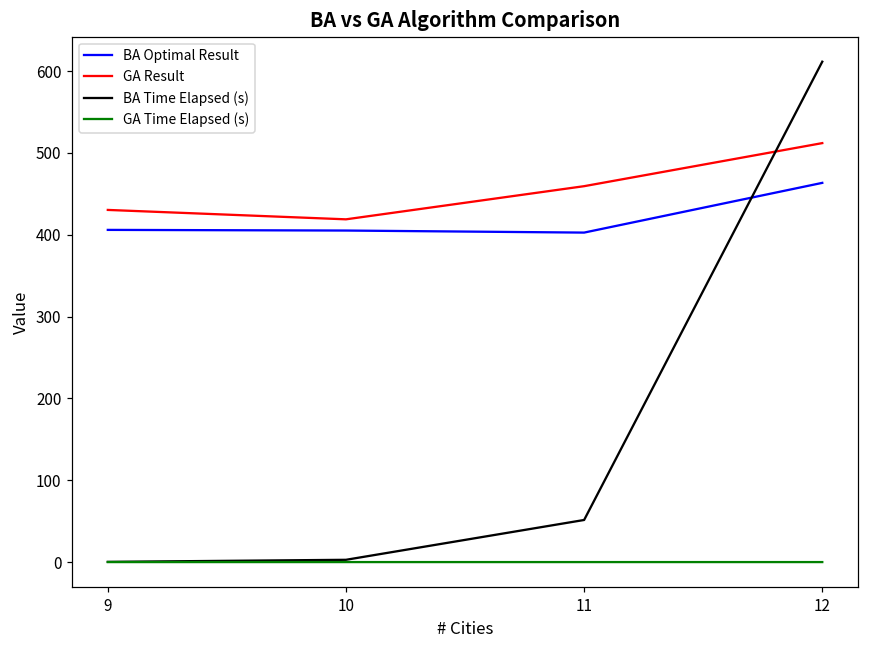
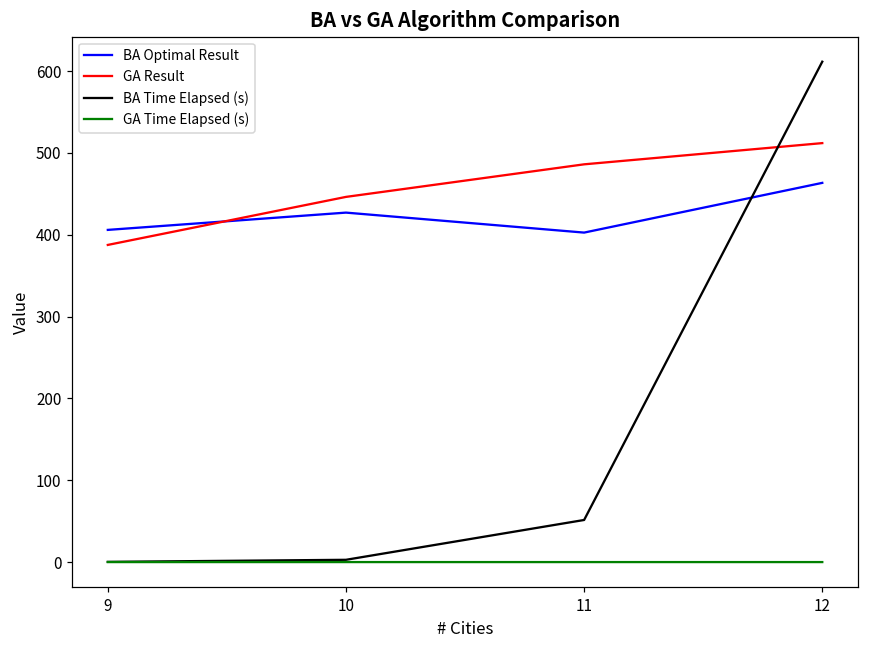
GA Result, 9: 430 -> 390
BA Optimal Result, 10: 410 -> 430
GA Result, 10: 420 -> 450
GA Result, 11: 460 -> 490
